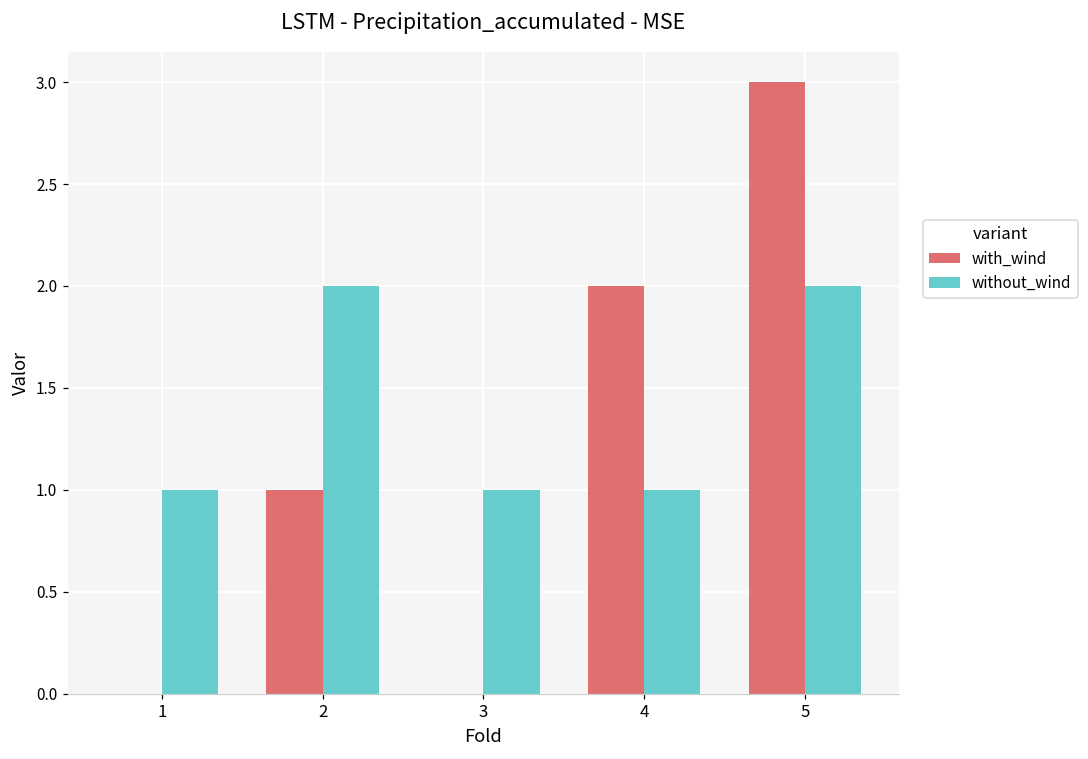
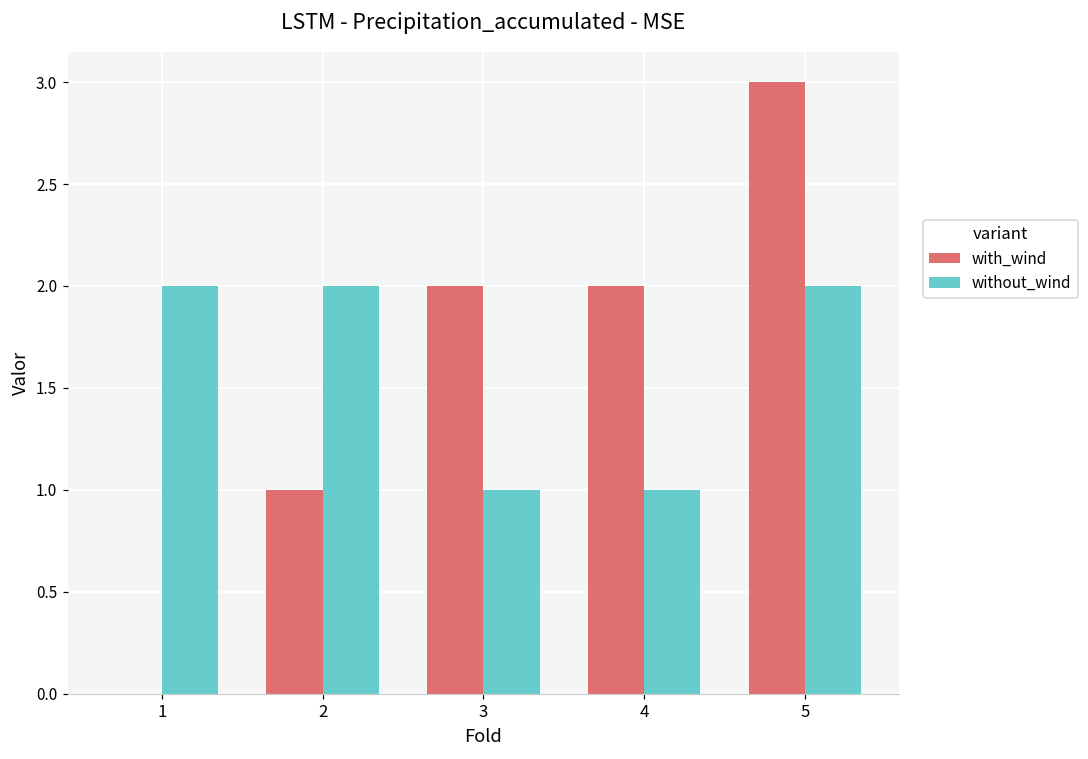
without_wind, 1: 1 -> 2
with_wind, 3: 0 -> 2
